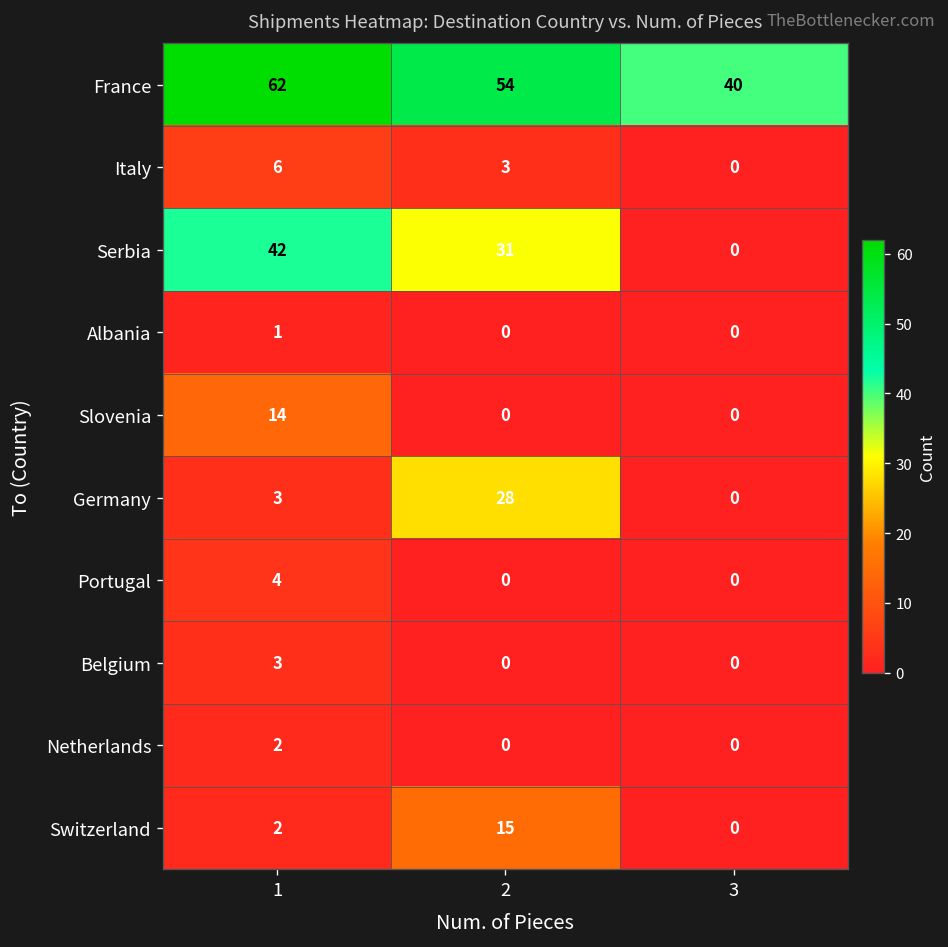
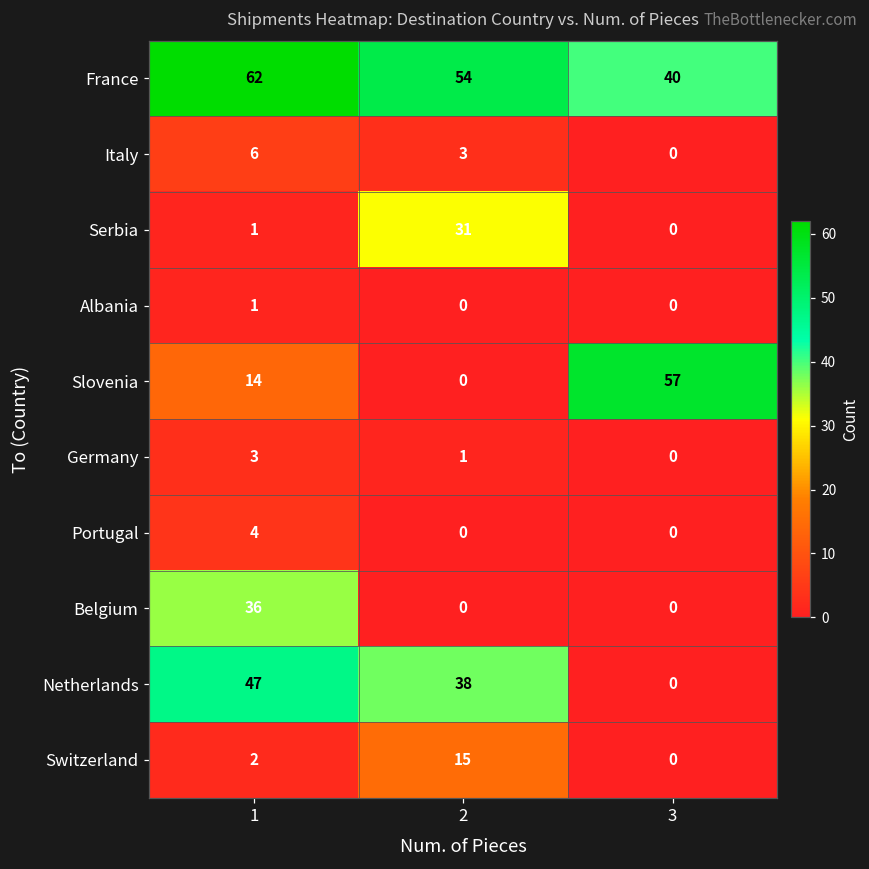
Serbia, 1: 42 -> 1
Slovenia, 3: 0 -> 57
Germany, 2: 28 -> 1
Belgium, 1: 3 -> 36
Netherlands, 1: 2 -> 47
Netherlands, 2: 0 -> 38
